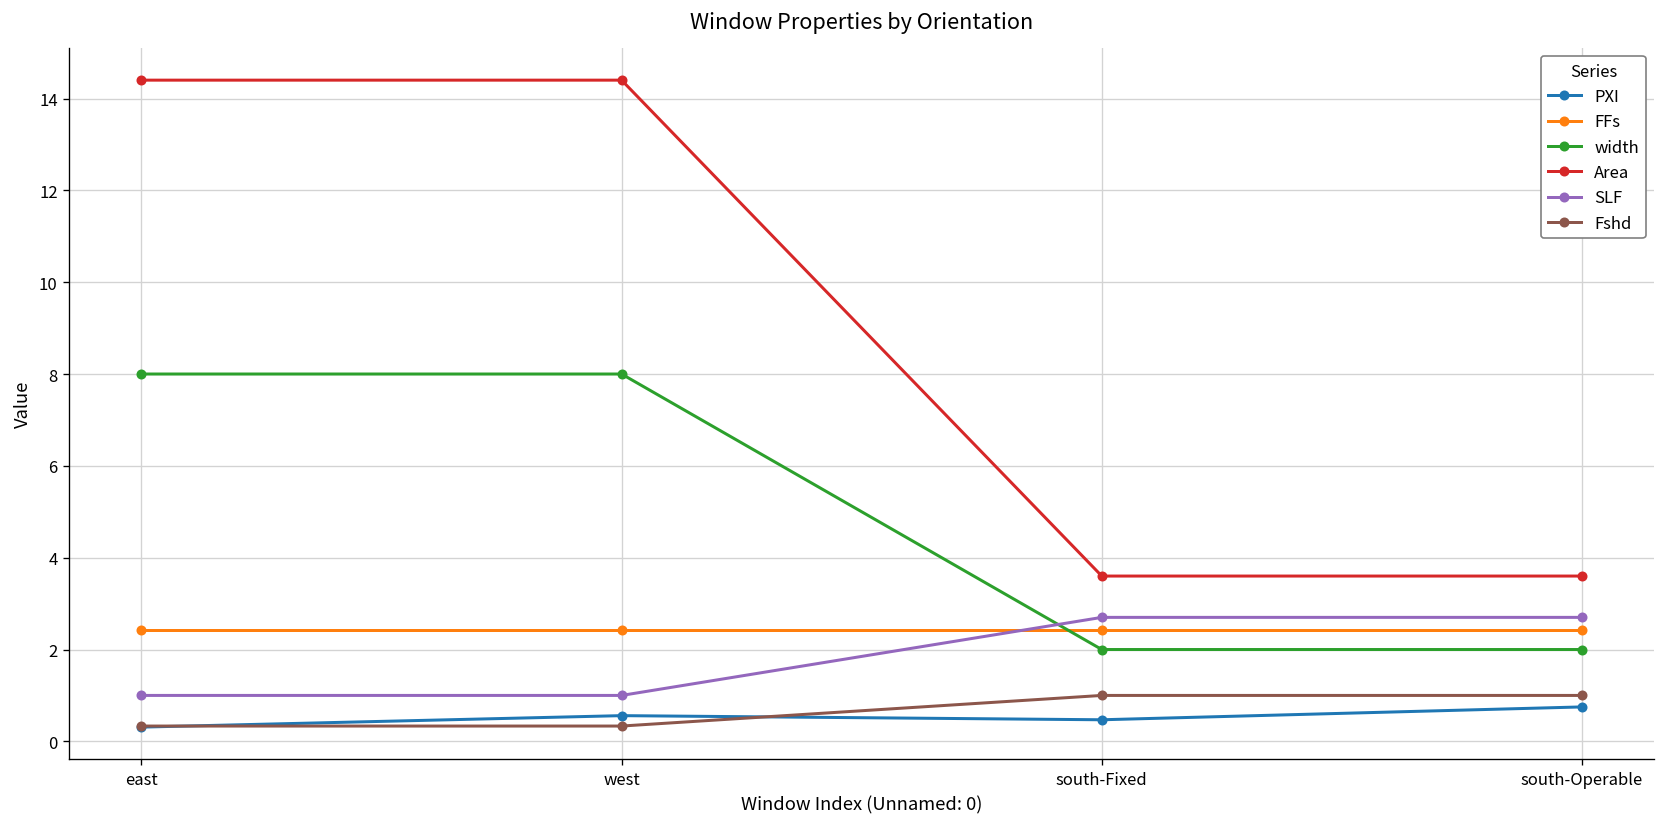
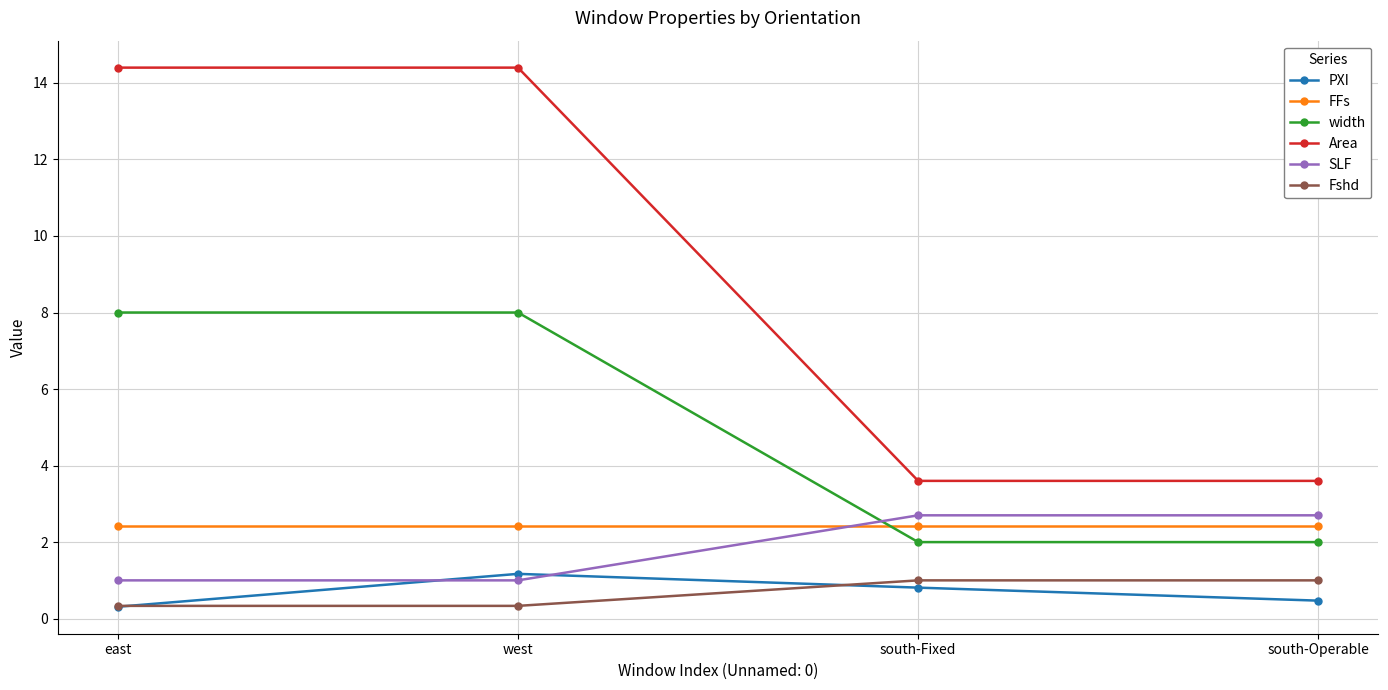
PXI, west: 0.6 -> 1.2
PXI, south-Fixed: 0.5 -> 0.8
PXI, south-Operable: 0.8 -> 0.5
